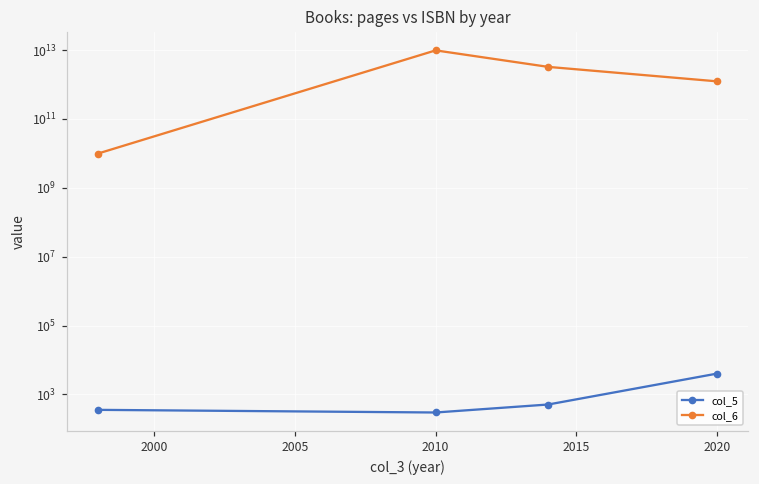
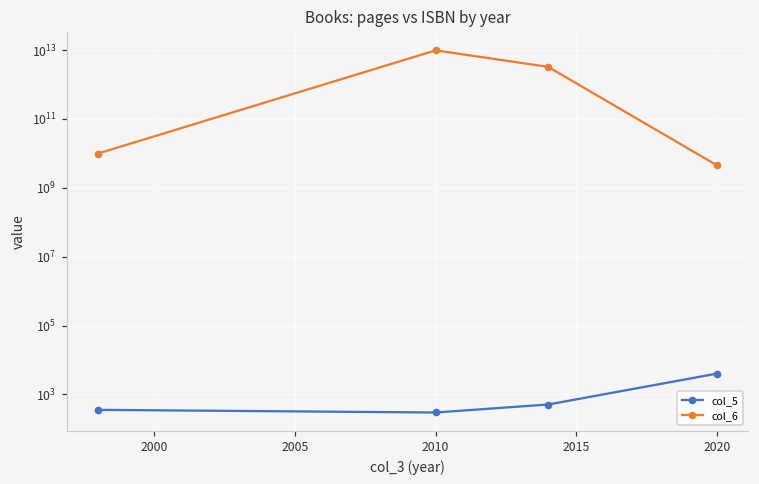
col_6, 2020: 1200000000000 -> 4000000000
